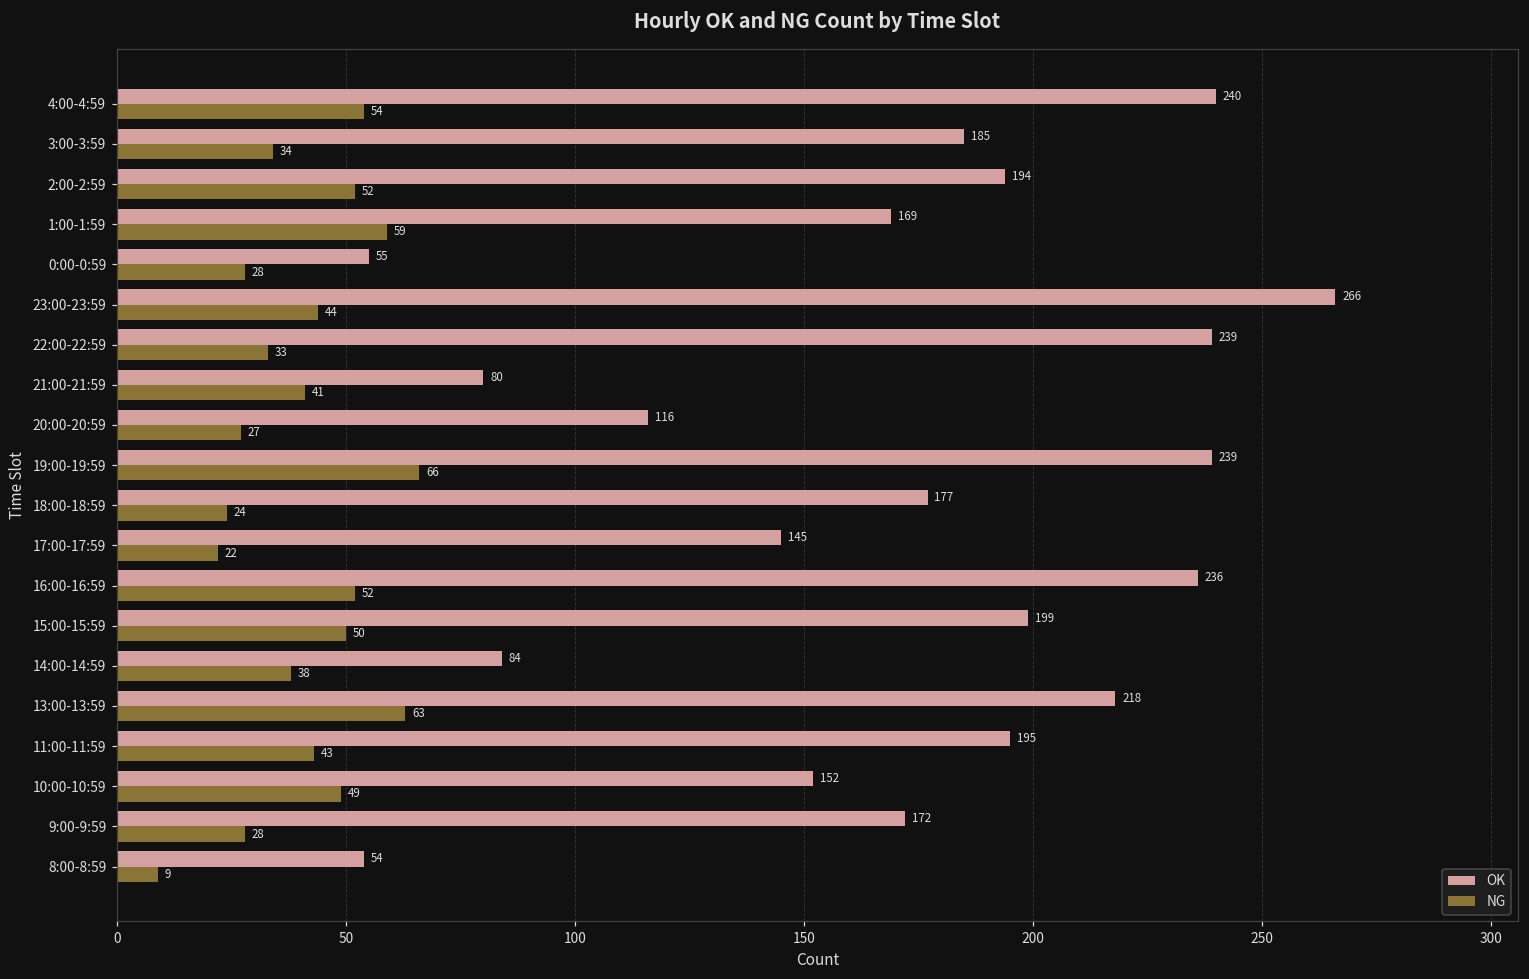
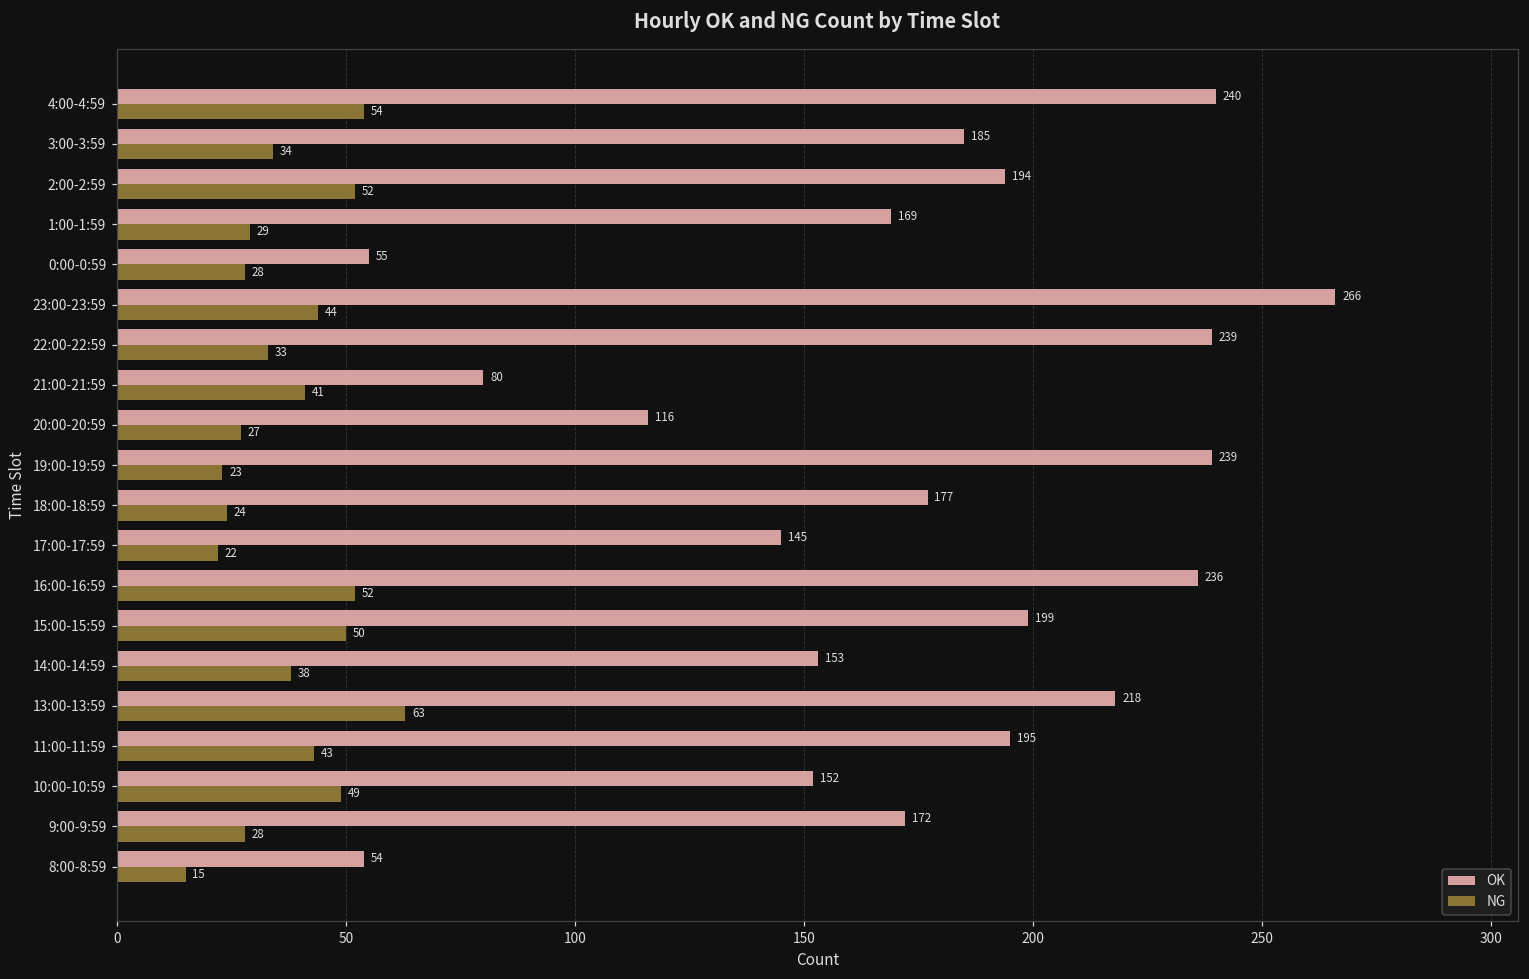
NG, 1:00-1:59: 59 -> 29
NG, 19:00-19:59: 66 -> 23
OK, 14:00-14:59: 84 -> 153
NG, 8:00-8:59: 9 -> 15
